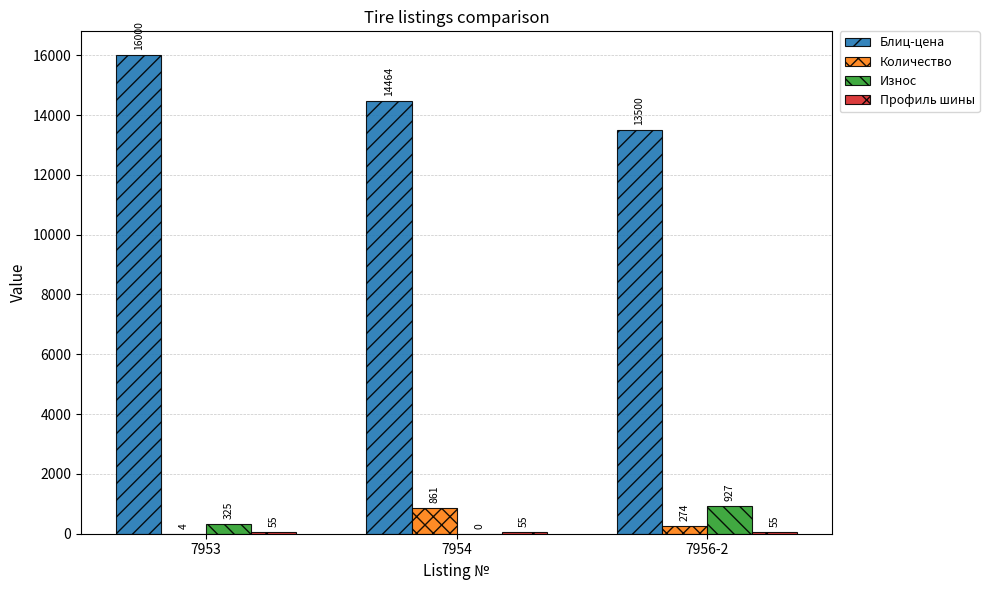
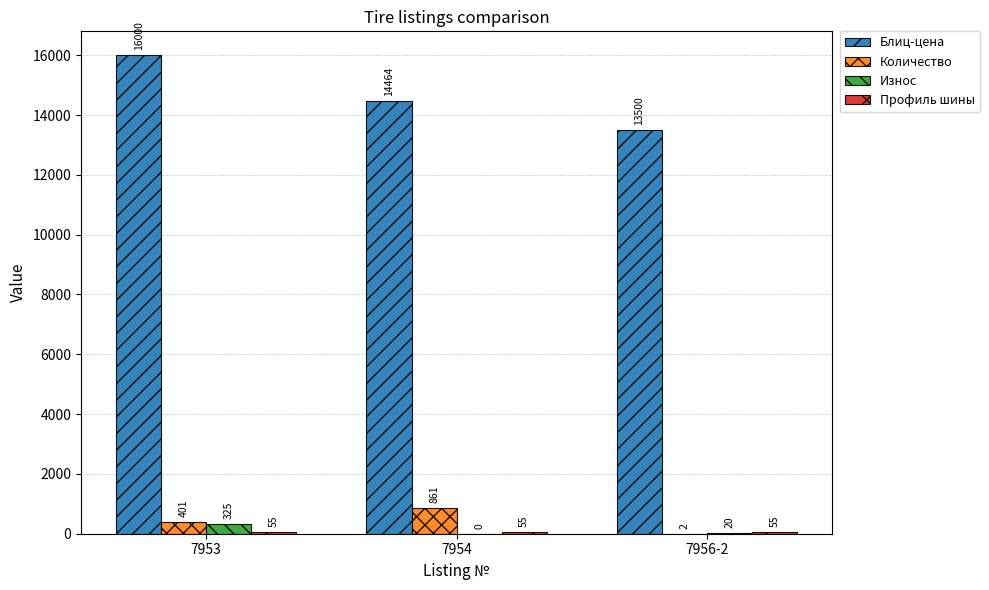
Количество, 7953: 4 -> 401
Количество, 7956-2: 274 -> 2
Износ, 7956-2: 927 -> 20
